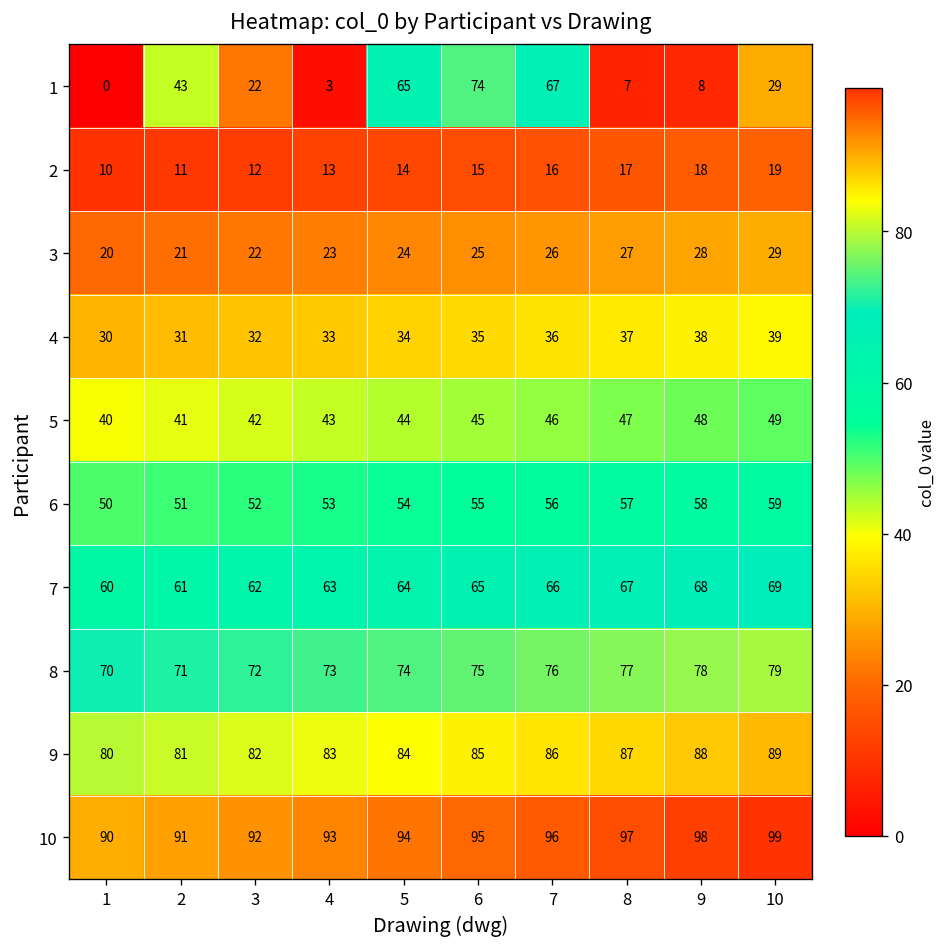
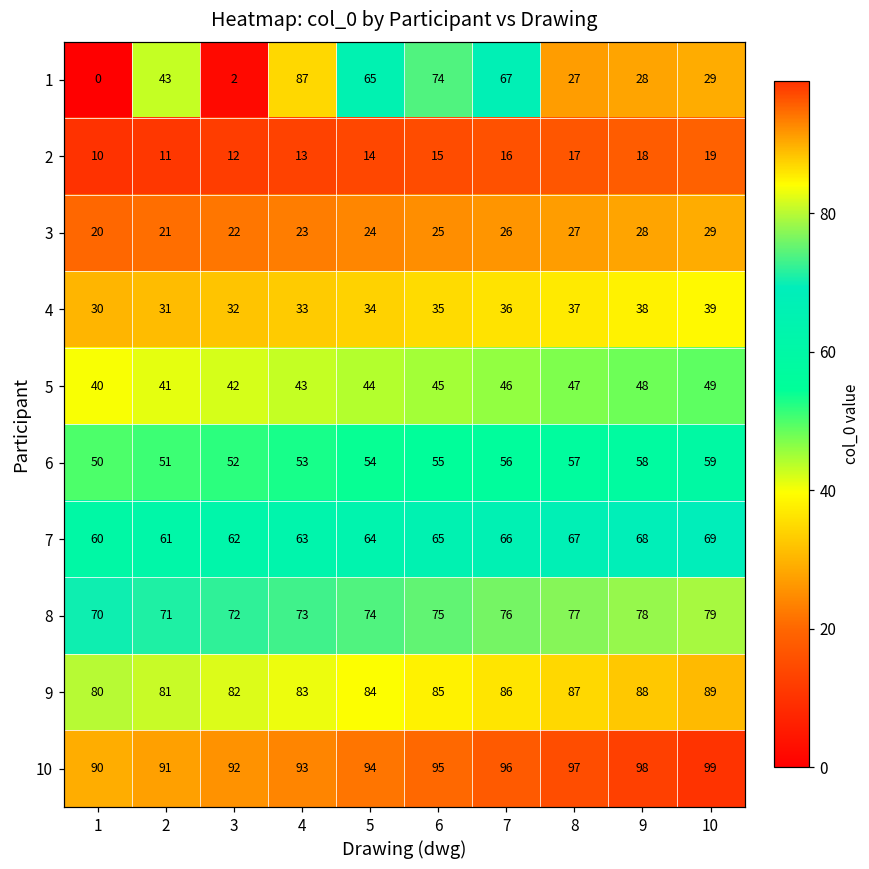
1, 3: 22 -> 2
1, 4: 3 -> 87
1, 8: 7 -> 27
1, 9: 8 -> 28
